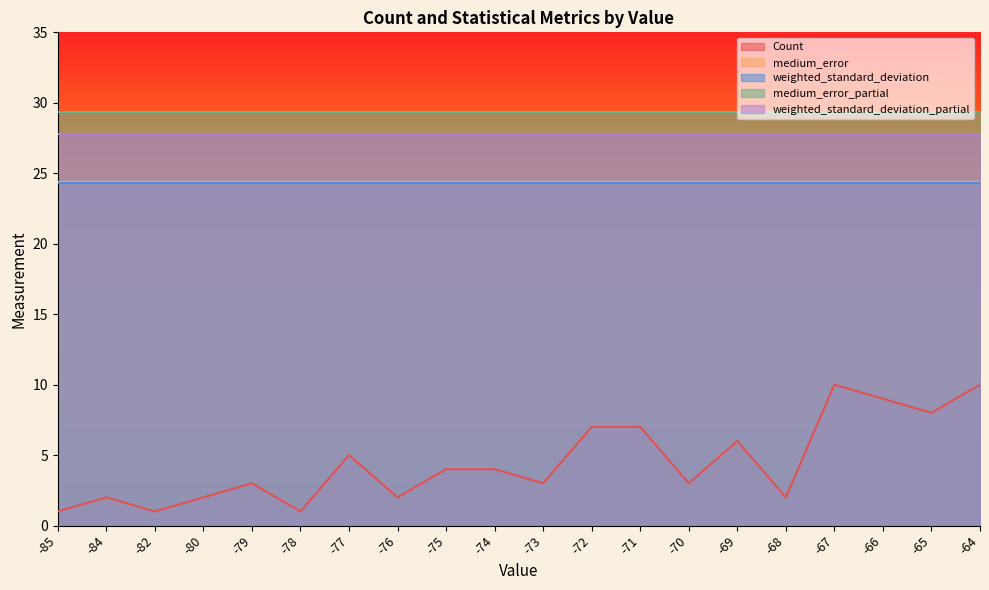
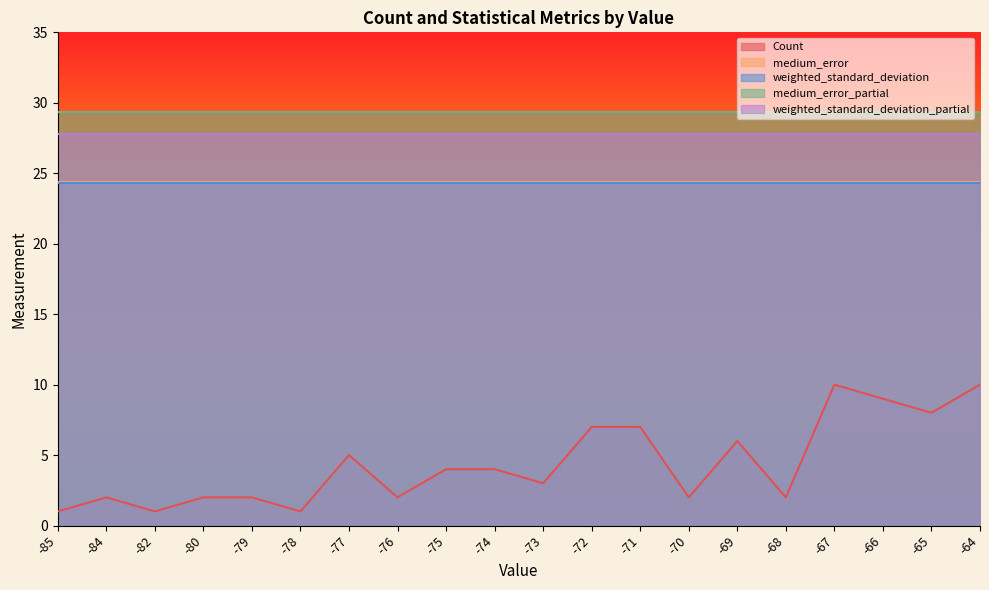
Count, -79: 3 -> 2
Count, -70: 3 -> 2
